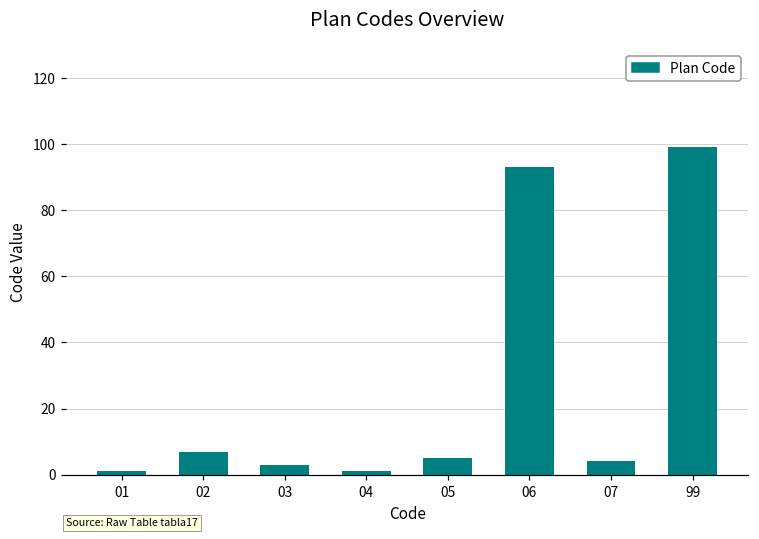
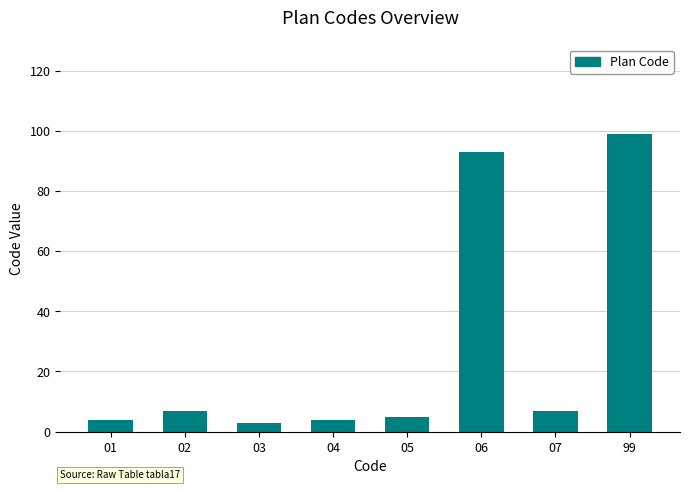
01: 1 -> 4
04: 1 -> 4
07: 4 -> 7
